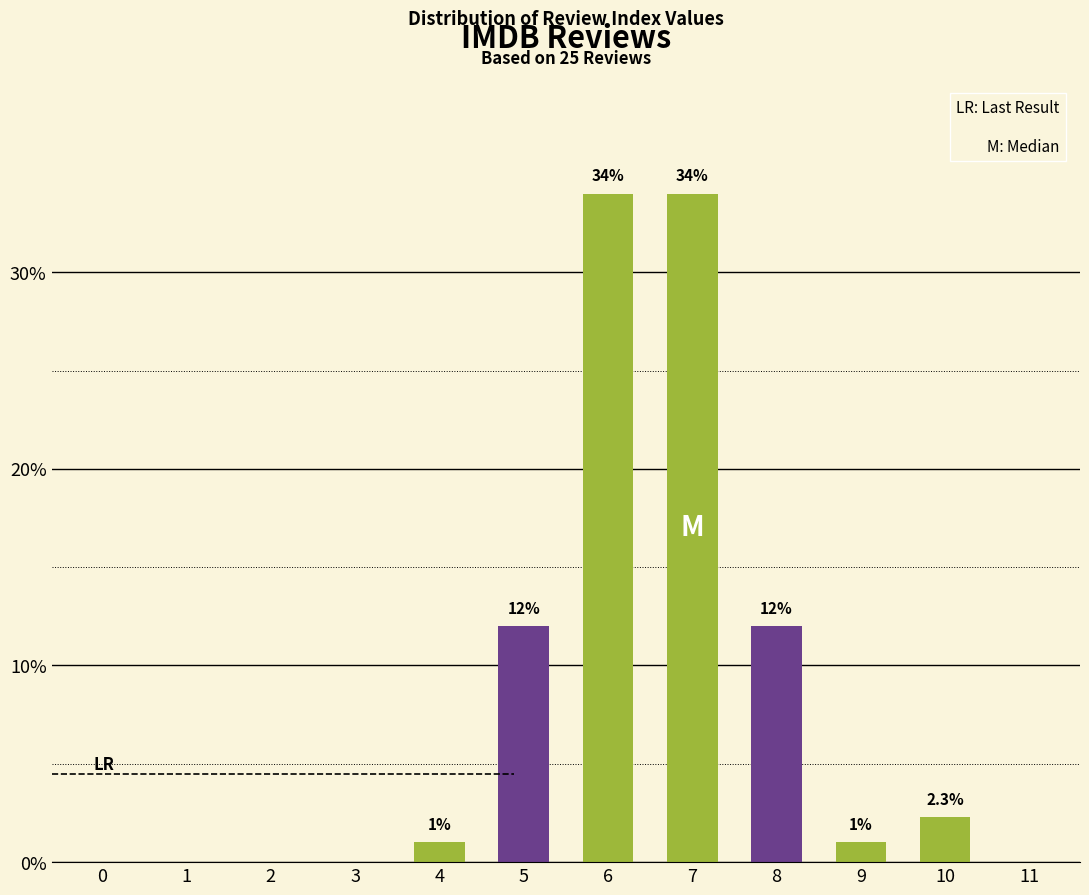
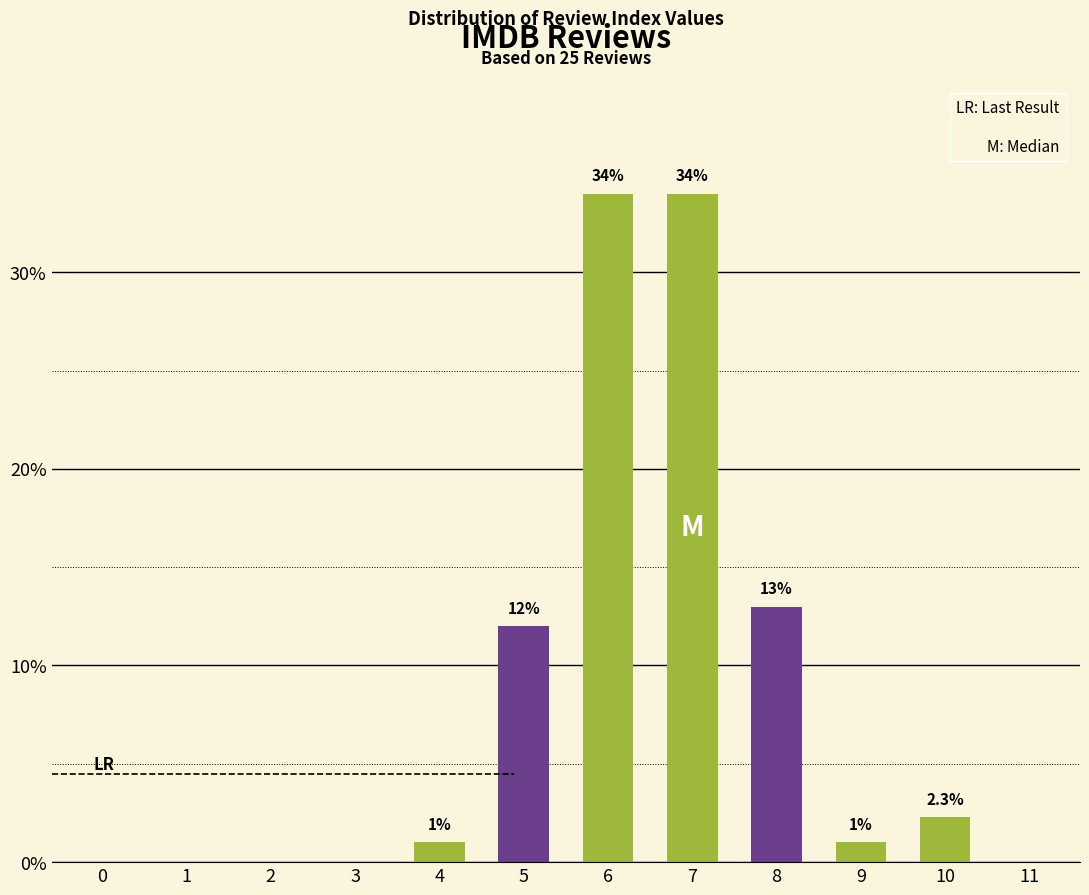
8: 12% -> 13%
